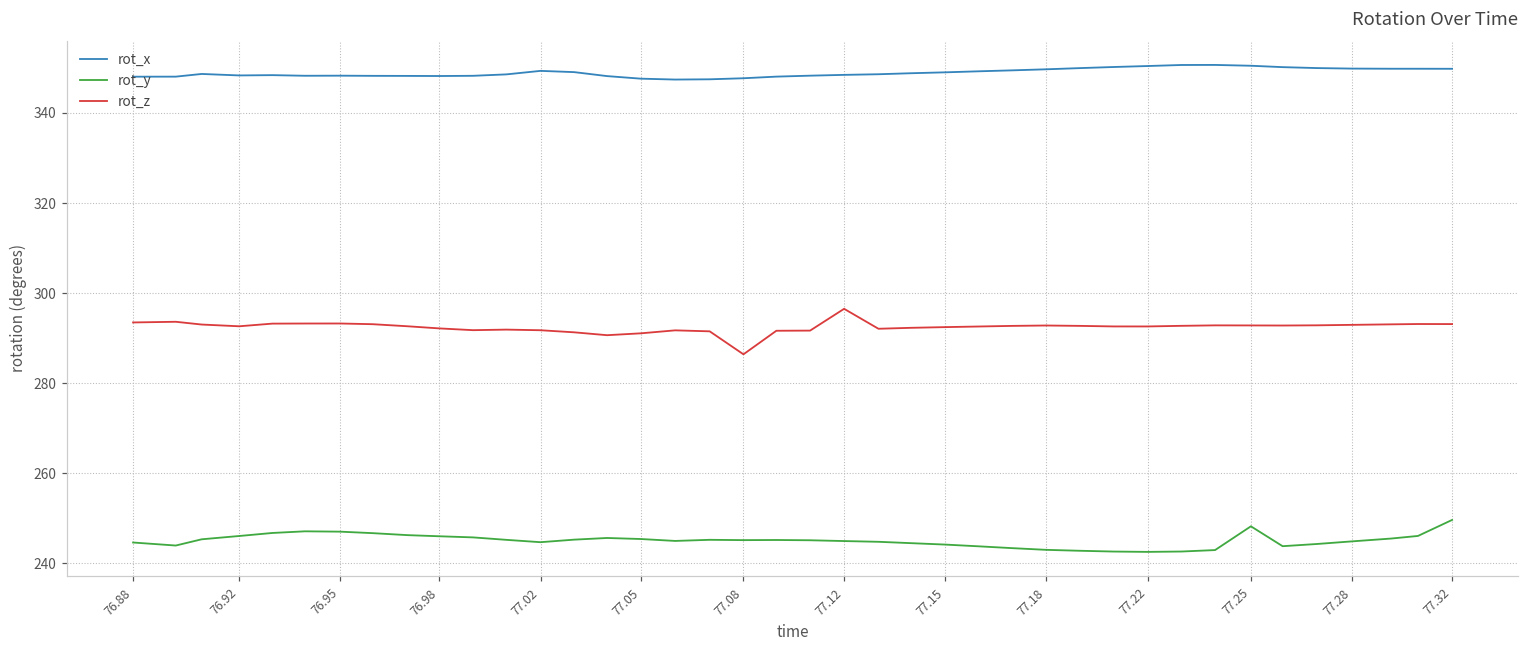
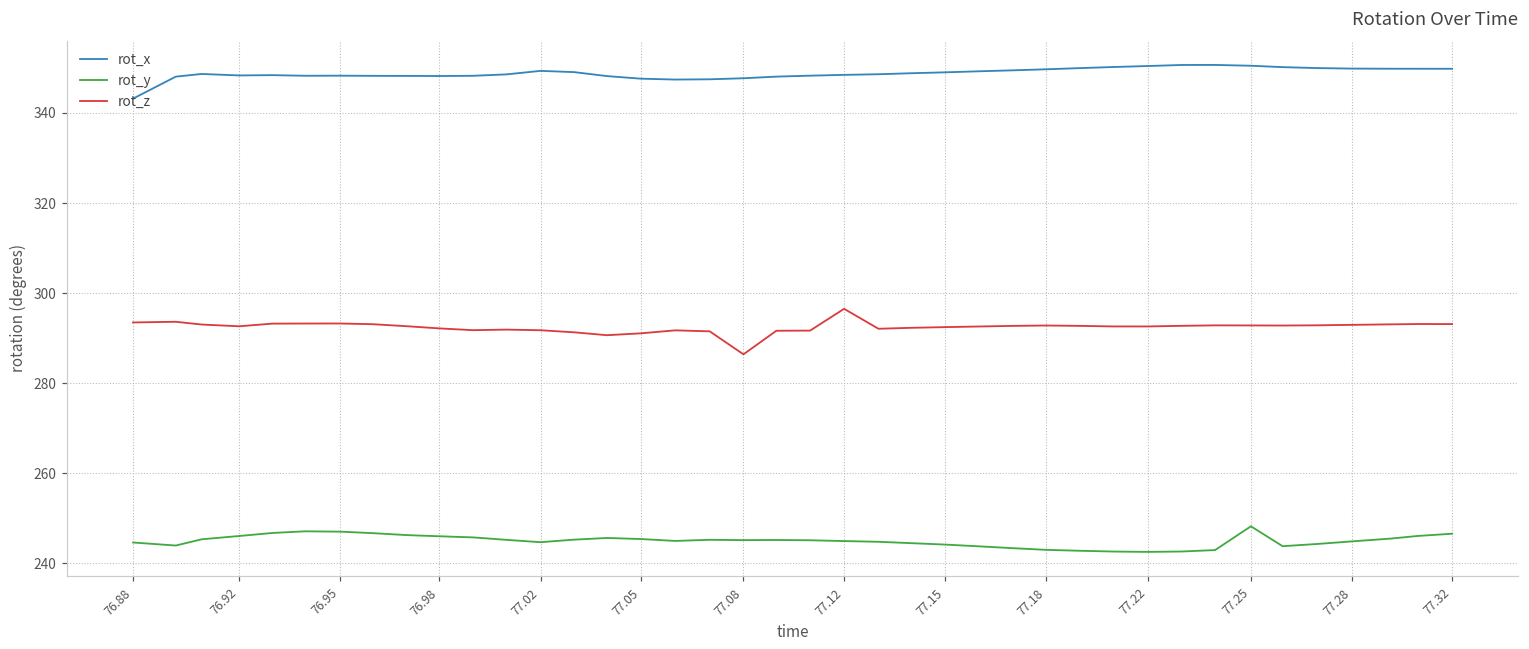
rot_x, 76.88: 348 -> 343
rot_y, 77.32: 250 -> 247
